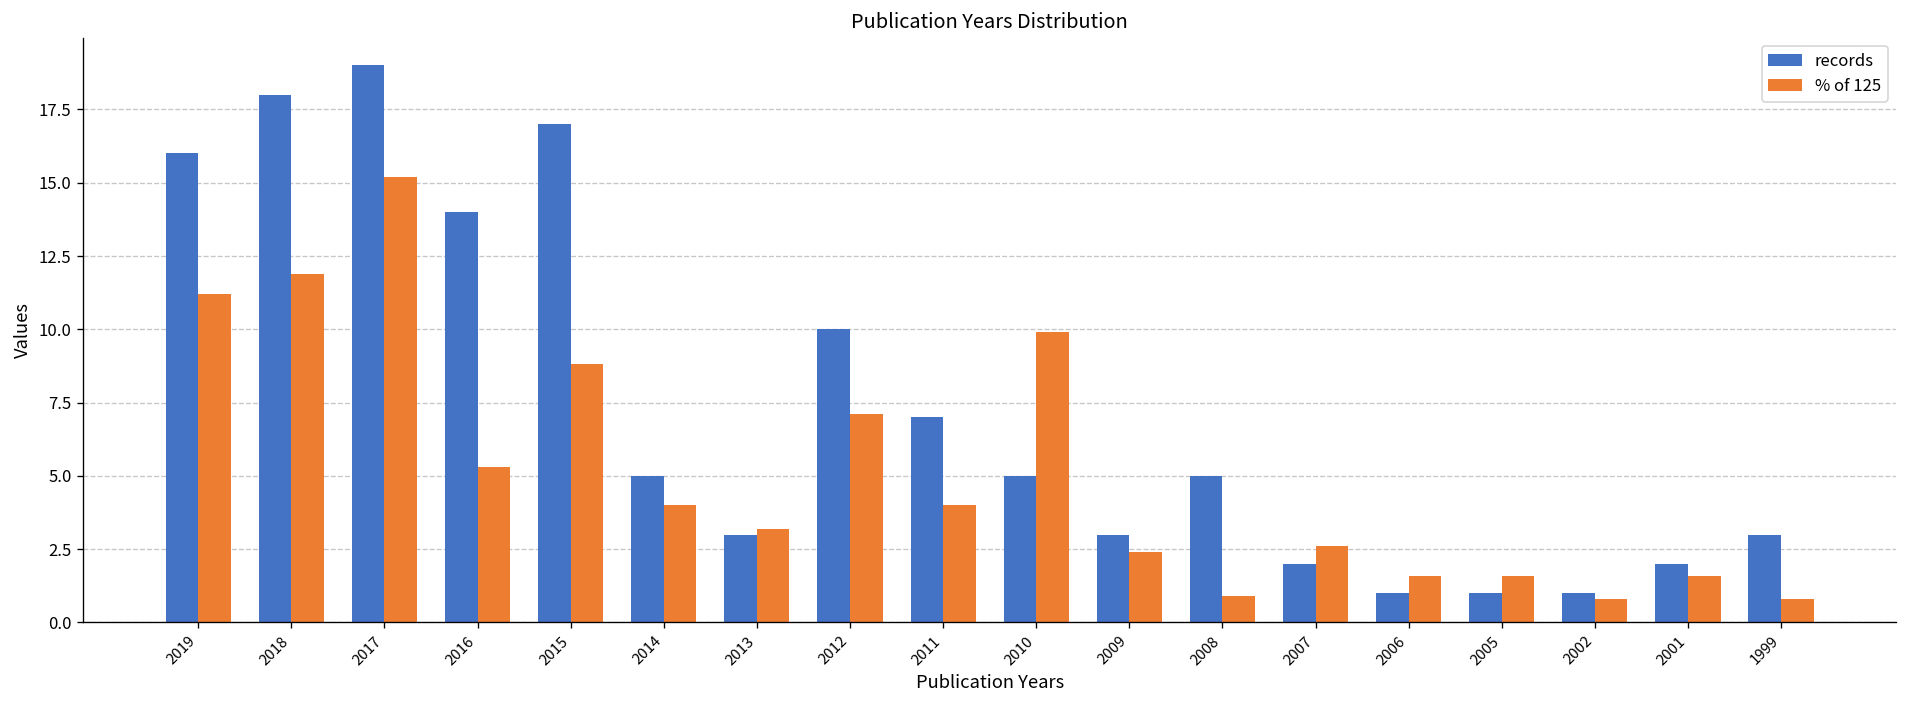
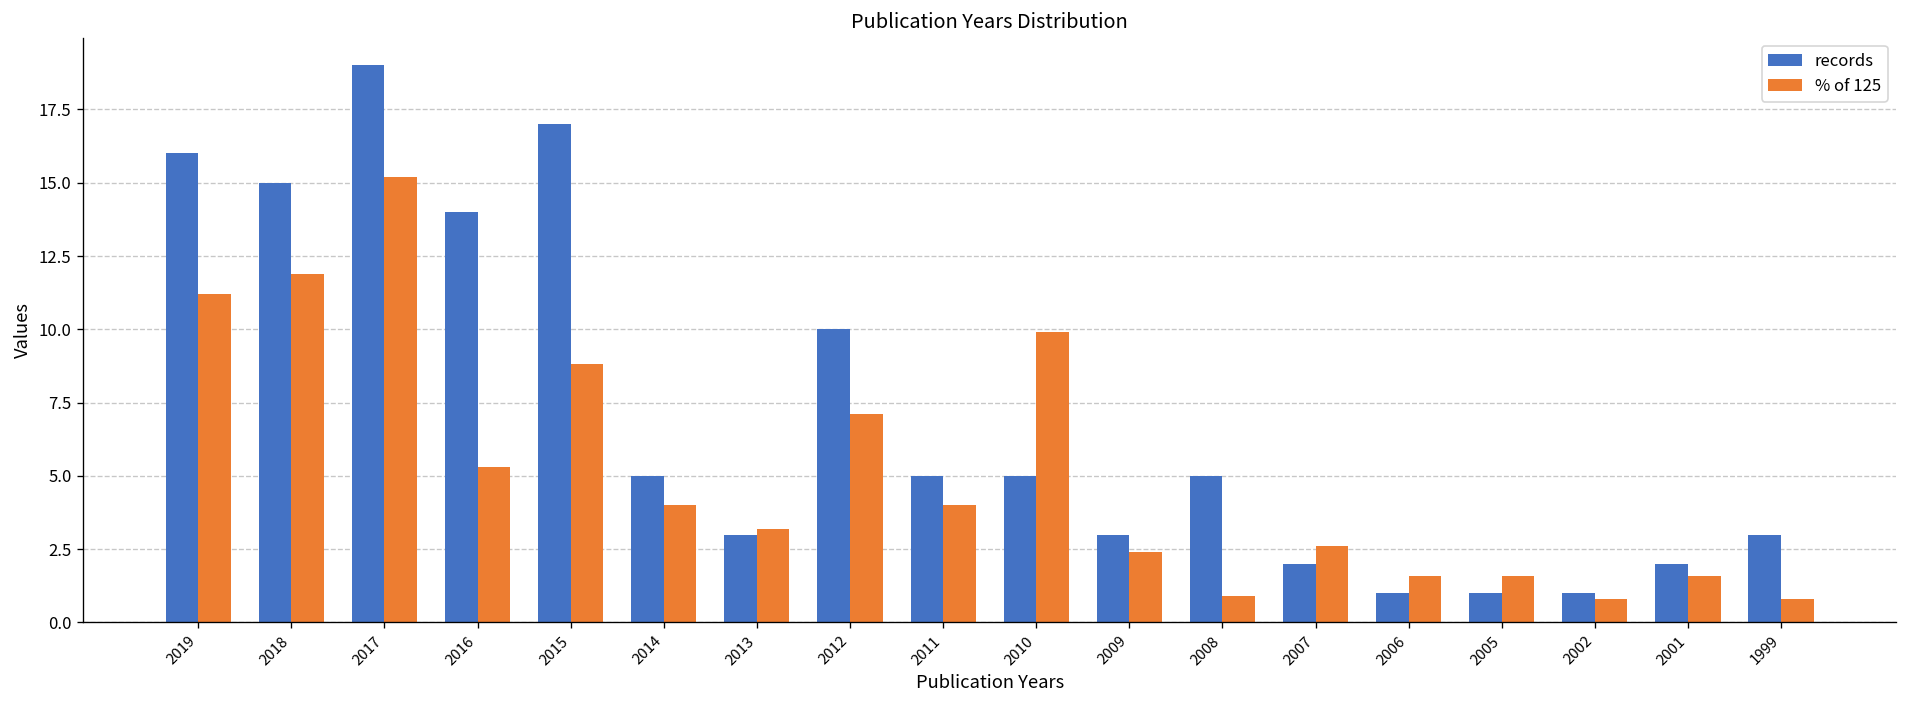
records, 2018: 18 -> 15
records, 2011: 7 -> 5
